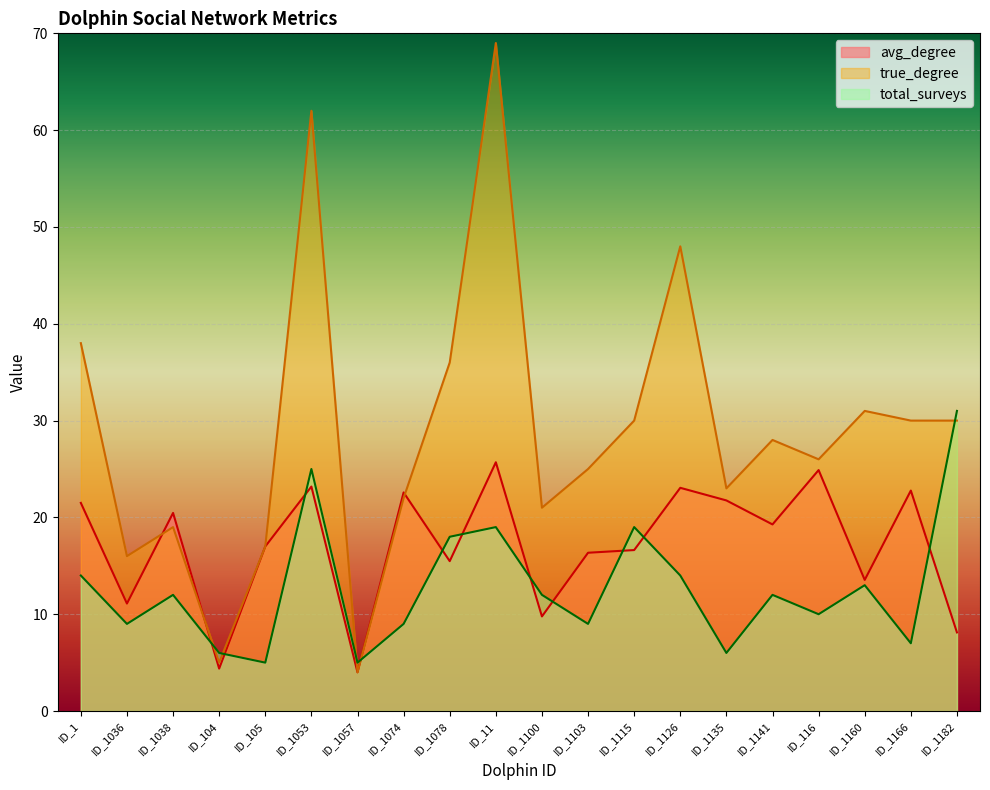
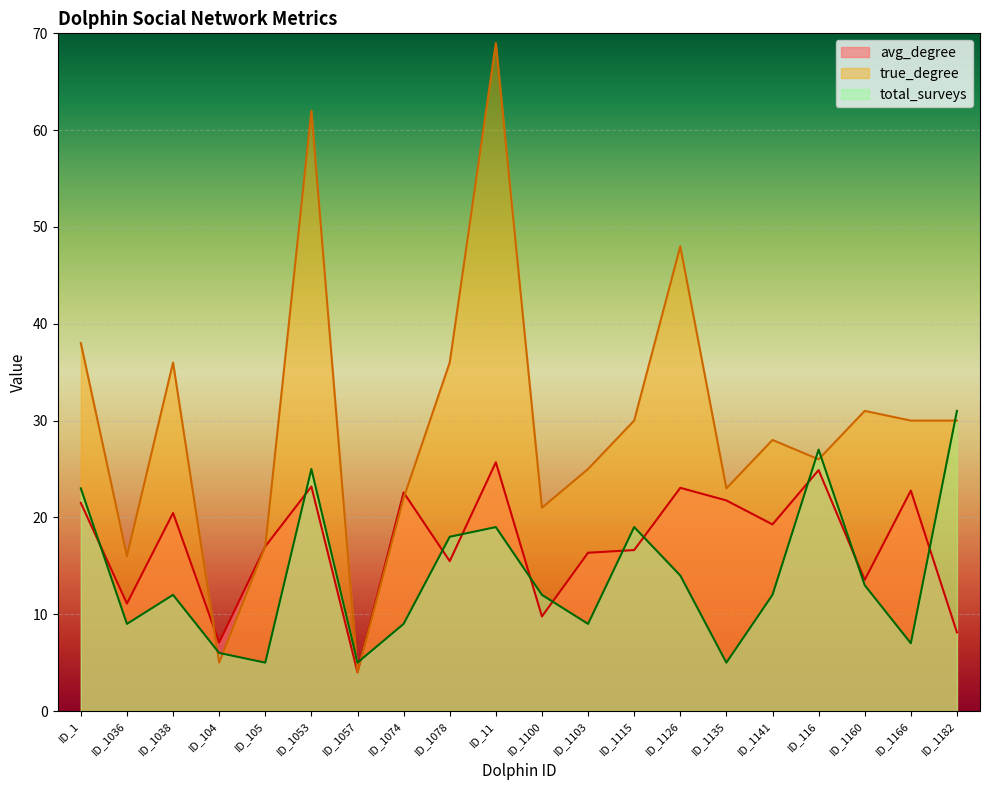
total_surveys, ID_1: 14 -> 23
true_degree, ID_1038: 19 -> 36
avg_degree, ID_104: 4 -> 7
total_surveys, ID_1135: 6 -> 5
total_surveys, ID_116: 10 -> 27
